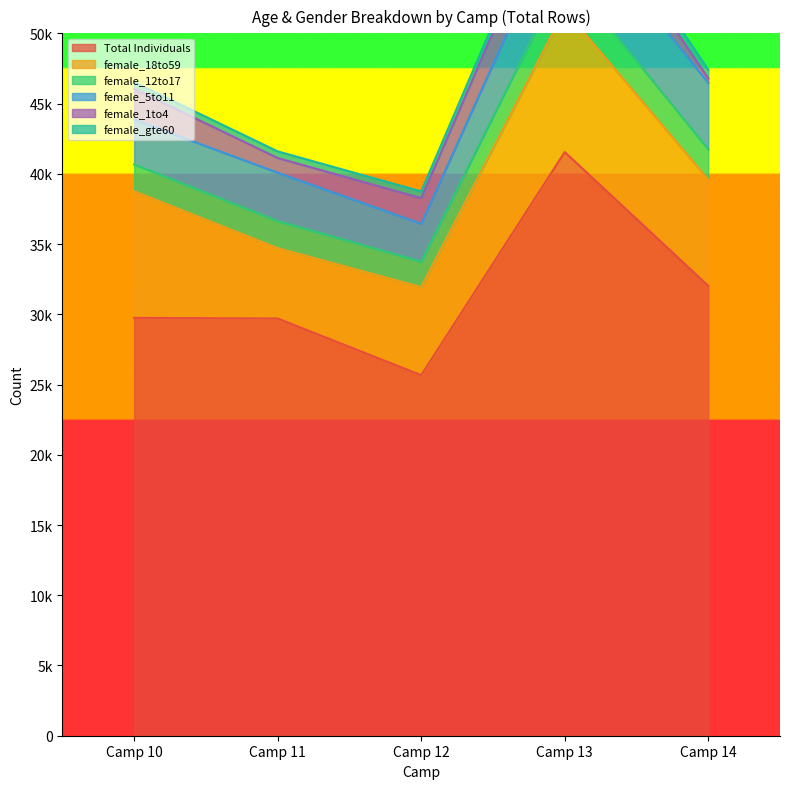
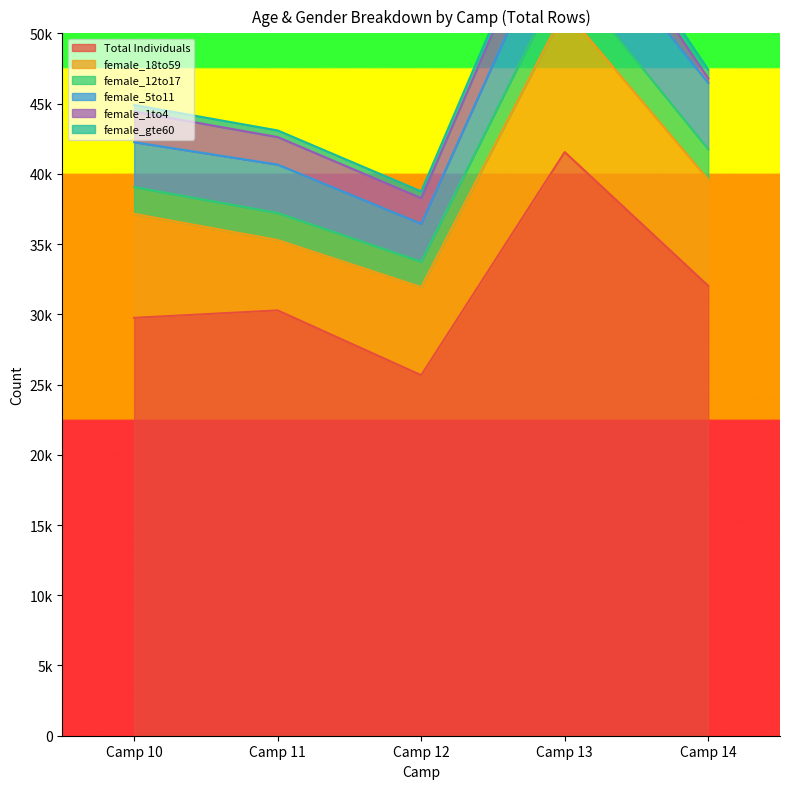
female_18to59, Camp 10: 9000 -> 7400
Total Individuals, Camp 11: 29700 -> 30300
female_1to4, Camp 11: 1000 -> 2000
